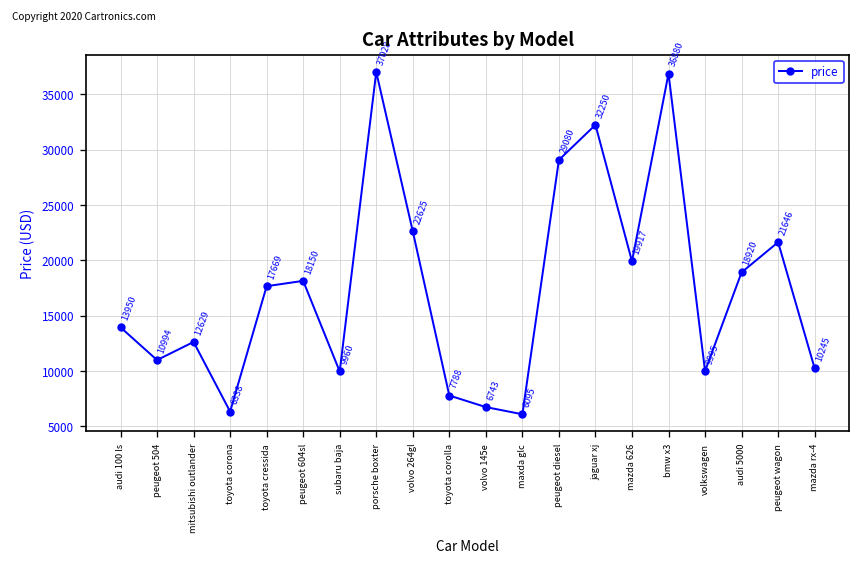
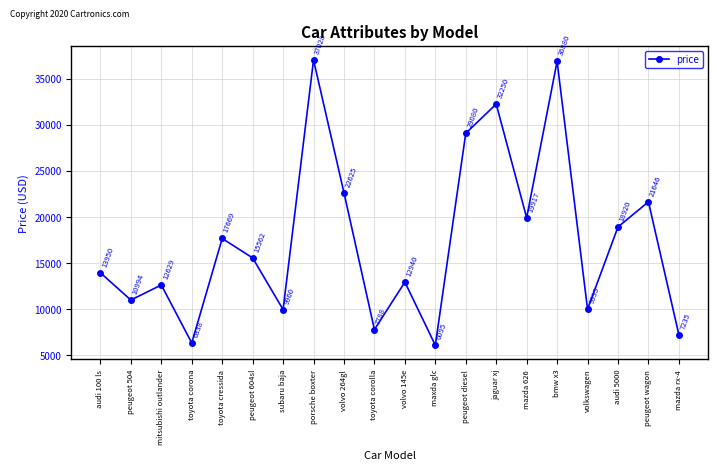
peugeot 604sl: 18150 -> 15562
volvo 145e: 6743 -> 12940
mazda rx-4: 10245 -> 7235
